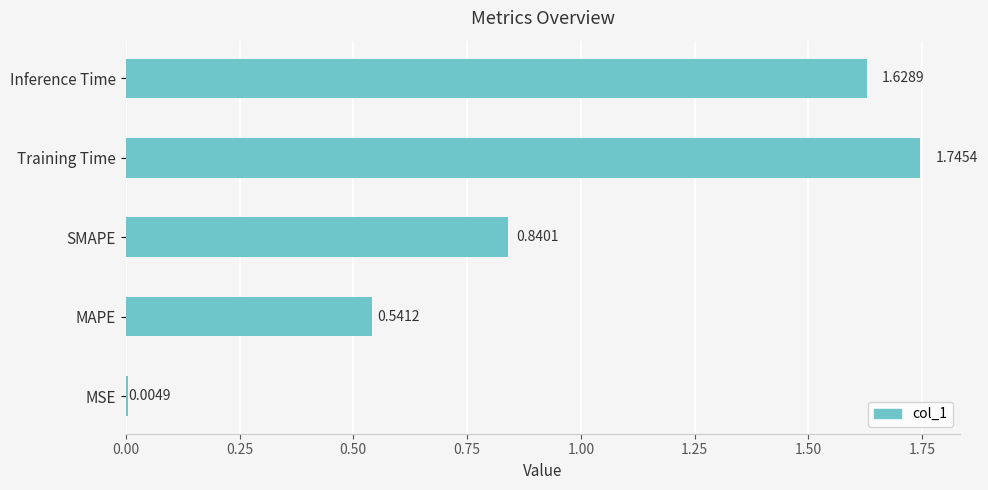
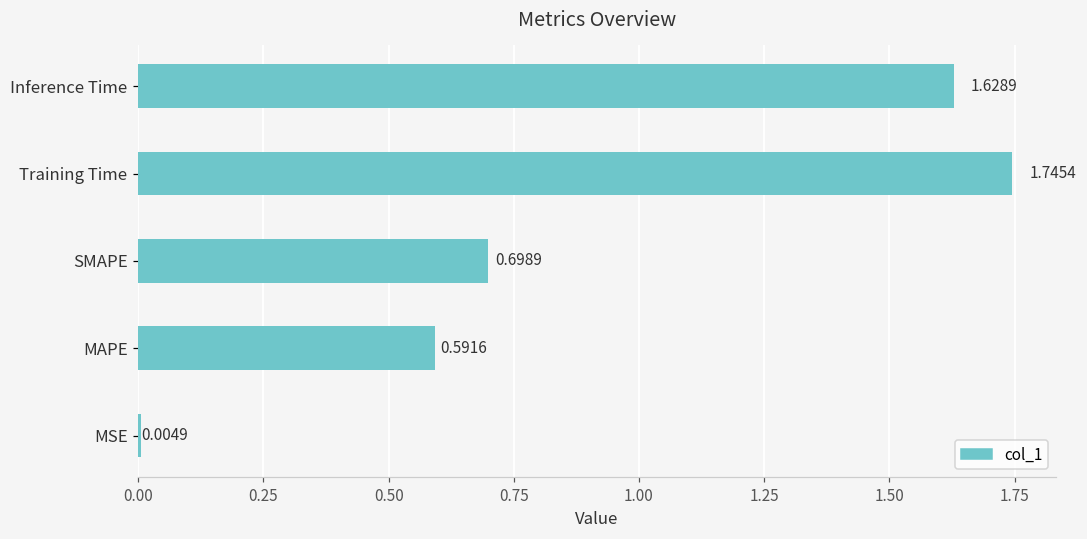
SMAPE: 0.8401 -> 0.6989
MAPE: 0.5412 -> 0.5916
